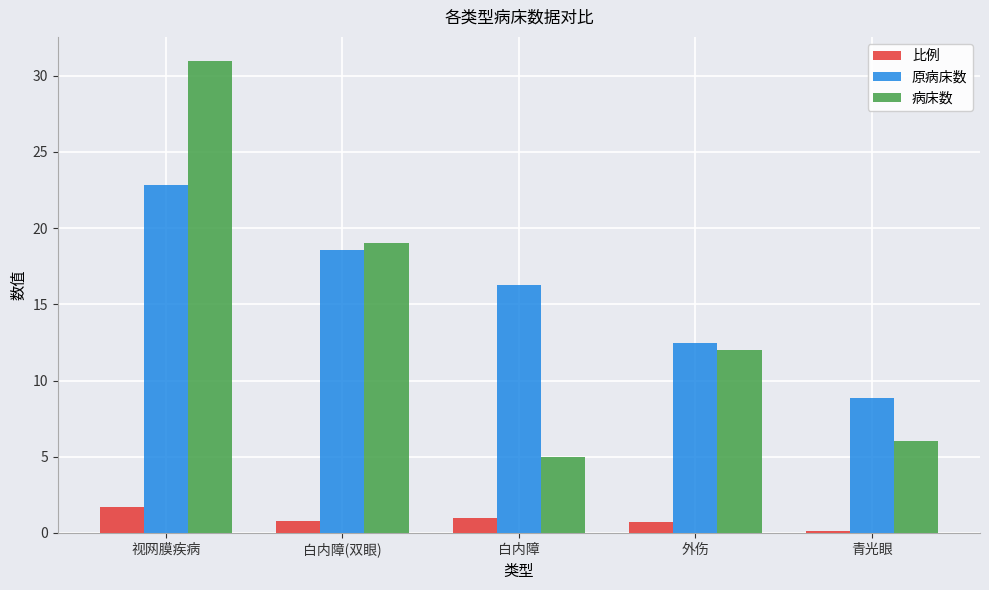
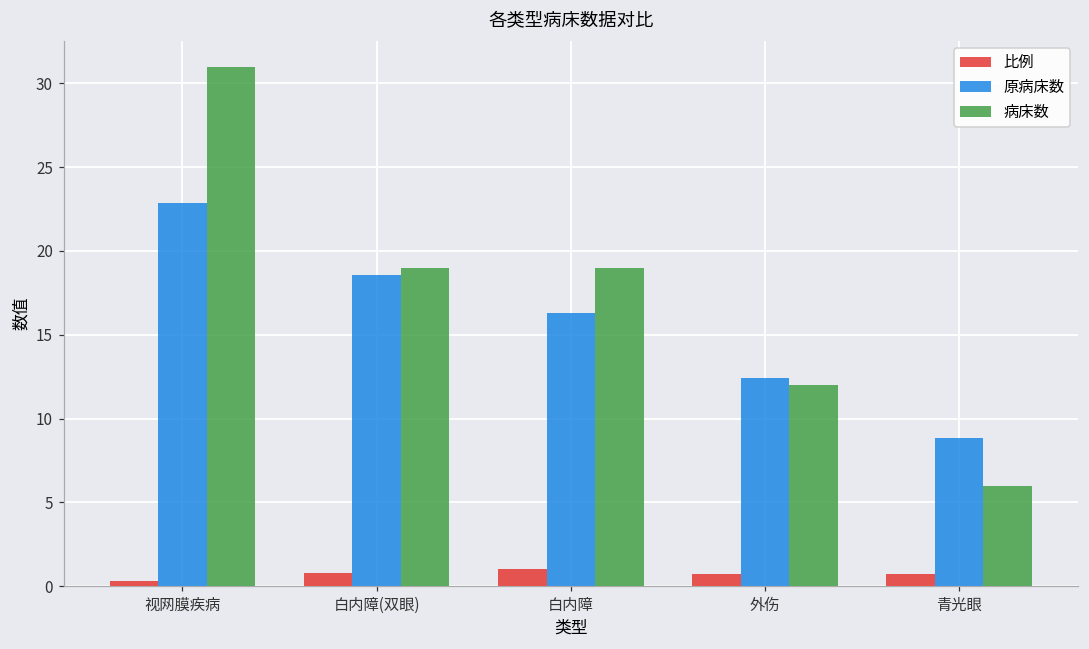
比例, 视网膜疾病: 1.7 -> 0.3
病床数, 白内障: 5 -> 19
比例, 青光眼: 0.1 -> 0.7
